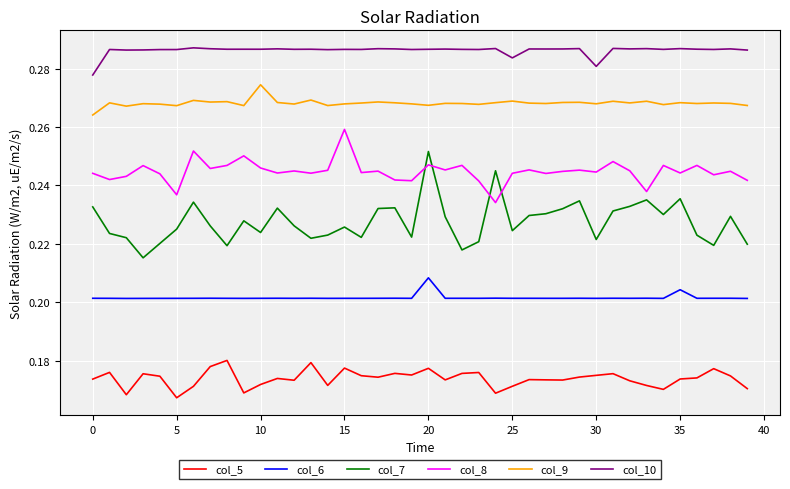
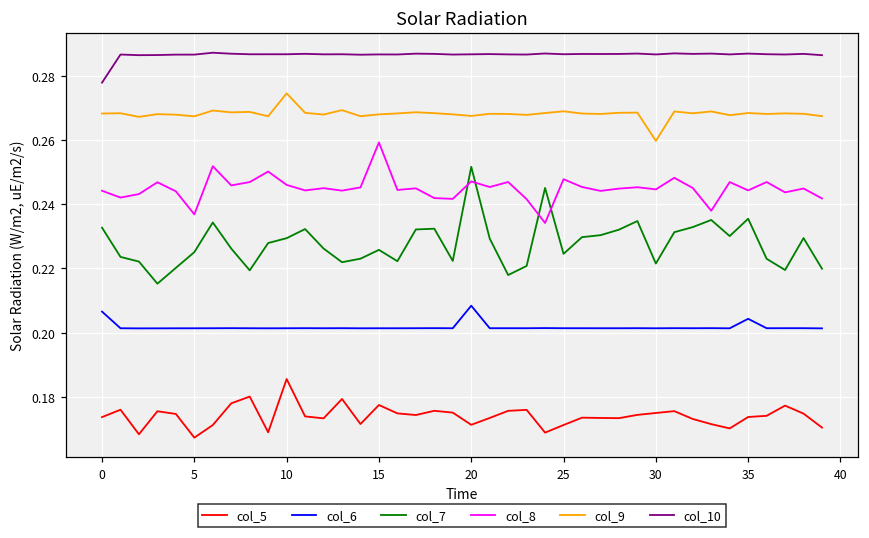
col_6, 0: 0.201 -> 0.207
col_9, 0: 0.264 -> 0.268
col_5, 10: 0.172 -> 0.186
col_7, 10: 0.224 -> 0.229
col_5, 20: 0.177 -> 0.171
col_8, 25: 0.244 -> 0.248
col_10, 25: 0.284 -> 0.287
col_9, 30: 0.268 -> 0.260
col_10, 30: 0.281 -> 0.287
